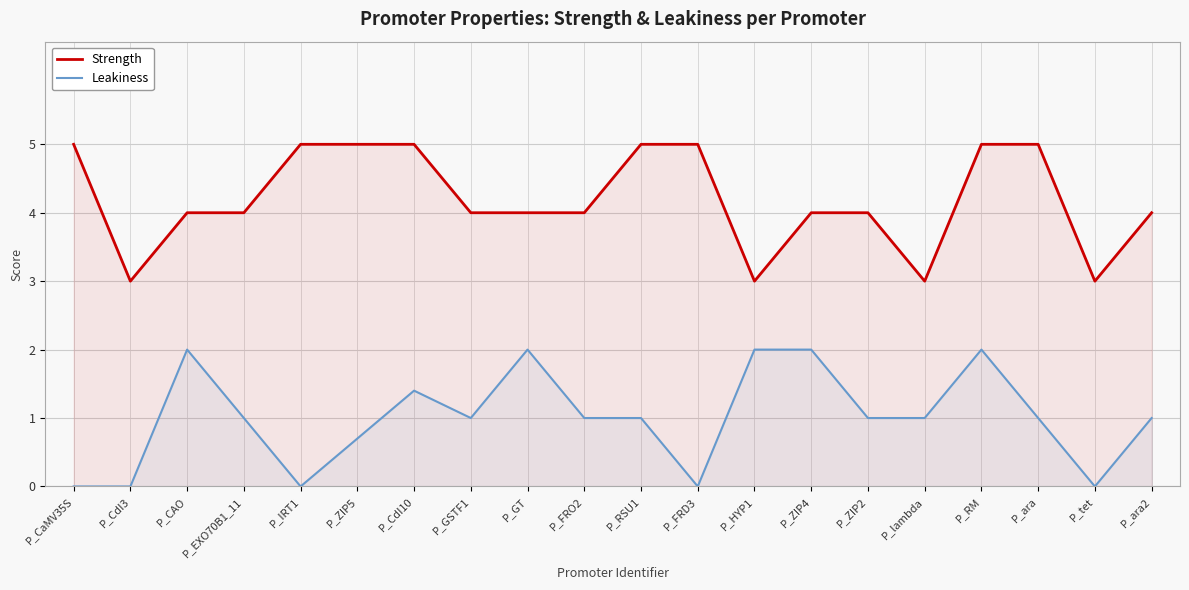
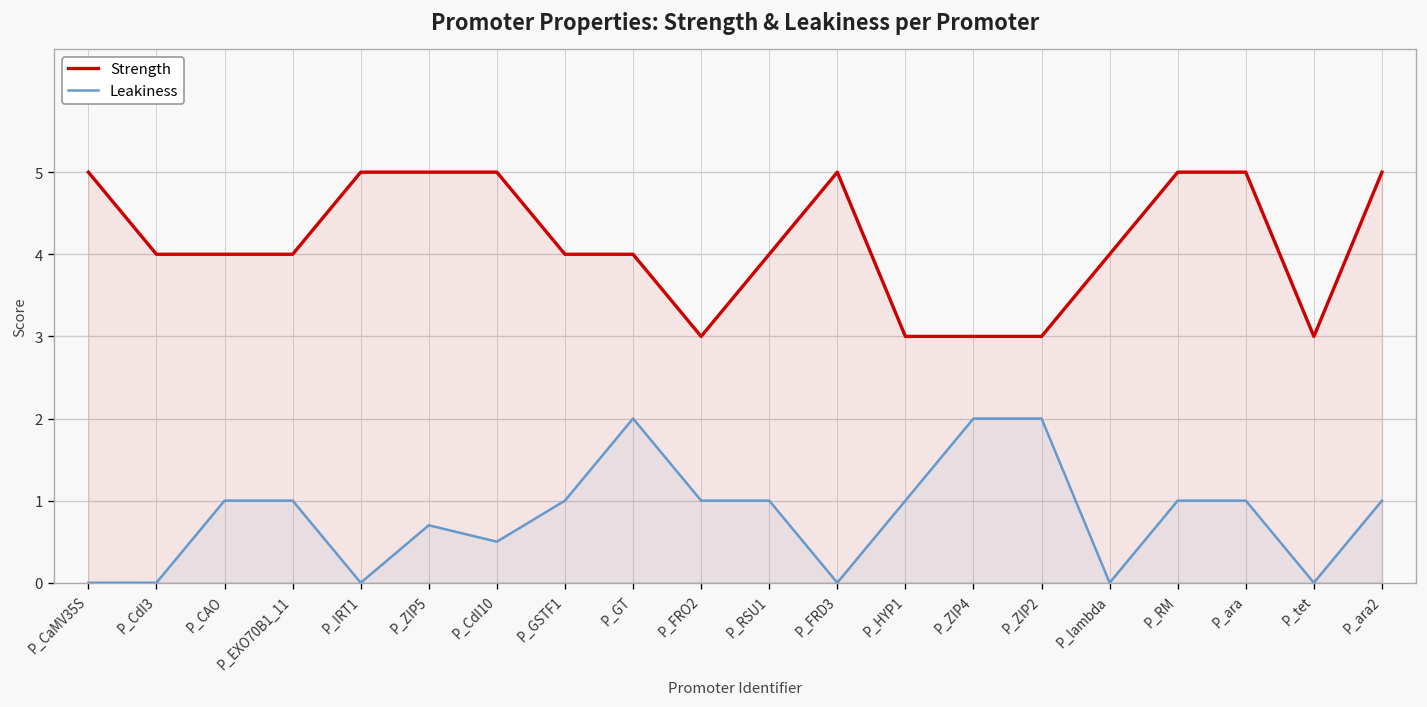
Strength, P_CdI3: 3 -> 4
Leakiness, P_CAO: 2 -> 1
Leakiness, P_CdI10: 1.4 -> 0.5
Strength, P_FRO2: 4 -> 3
Strength, P_RSU1: 5 -> 4
Leakiness, P_HYP1: 2 -> 1
Strength, P_ZIP4: 4 -> 3
Strength, P_ZIP2: 4 -> 3
Leakiness, P_ZIP2: 1 -> 2
Strength, P_lambda: 3 -> 4
Leakiness, P_lambda: 1 -> 0
Leakiness, P_RM: 2 -> 1
Strength, P_ara2: 4 -> 5
